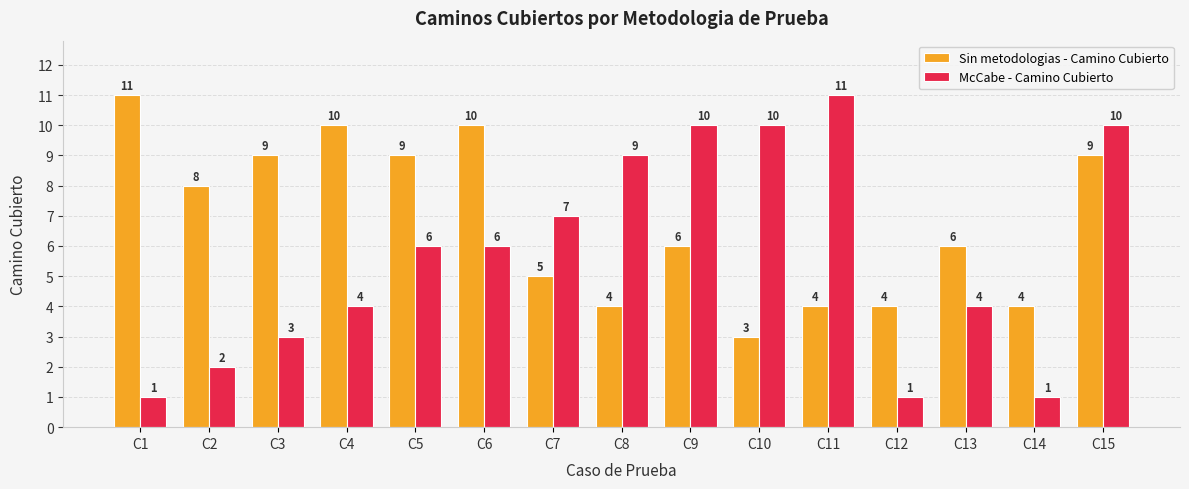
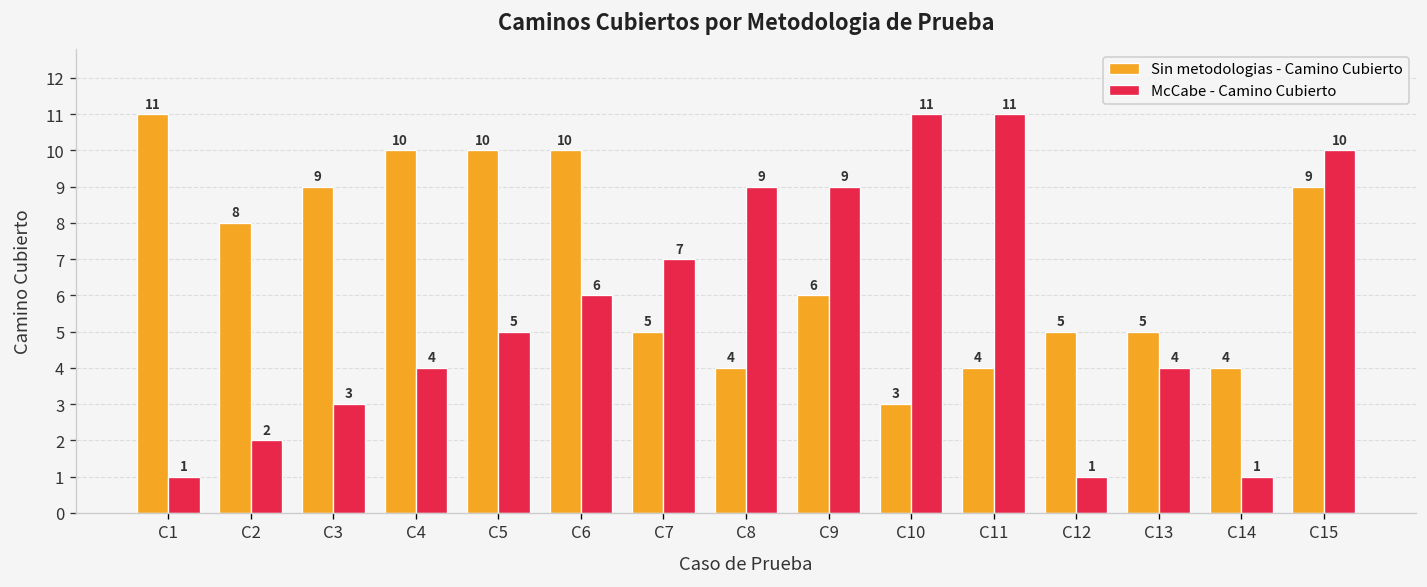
Sin metodologias - Camino Cubierto, C5: 9 -> 10
McCabe - Camino Cubierto, C5: 6 -> 5
McCabe - Camino Cubierto, C9: 10 -> 9
McCabe - Camino Cubierto, C10: 10 -> 11
Sin metodologias - Camino Cubierto, C12: 4 -> 5
Sin metodologias - Camino Cubierto, C13: 6 -> 5
